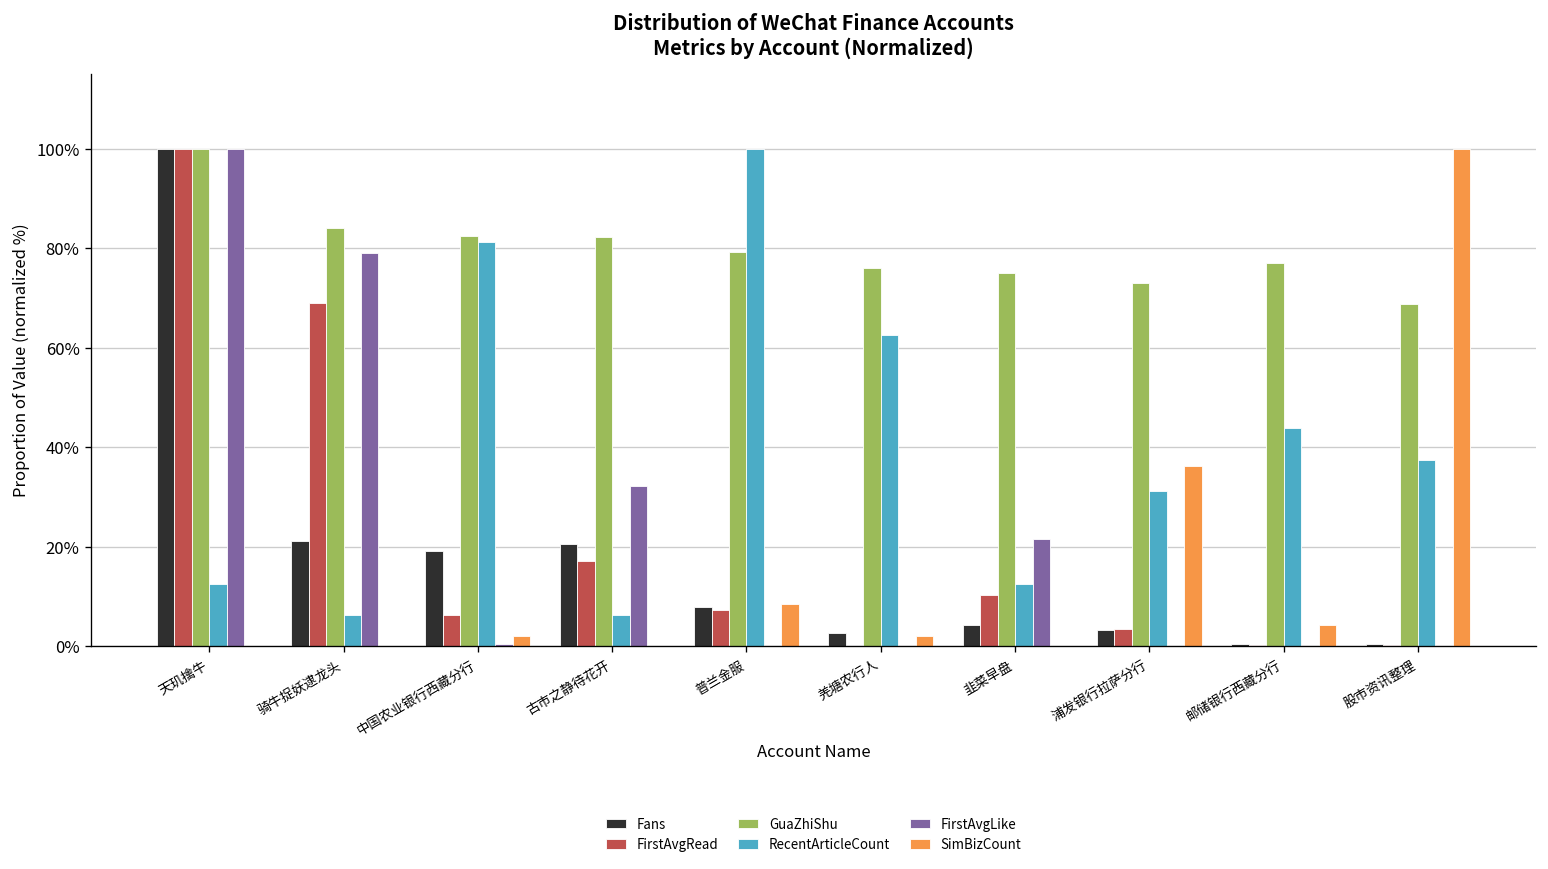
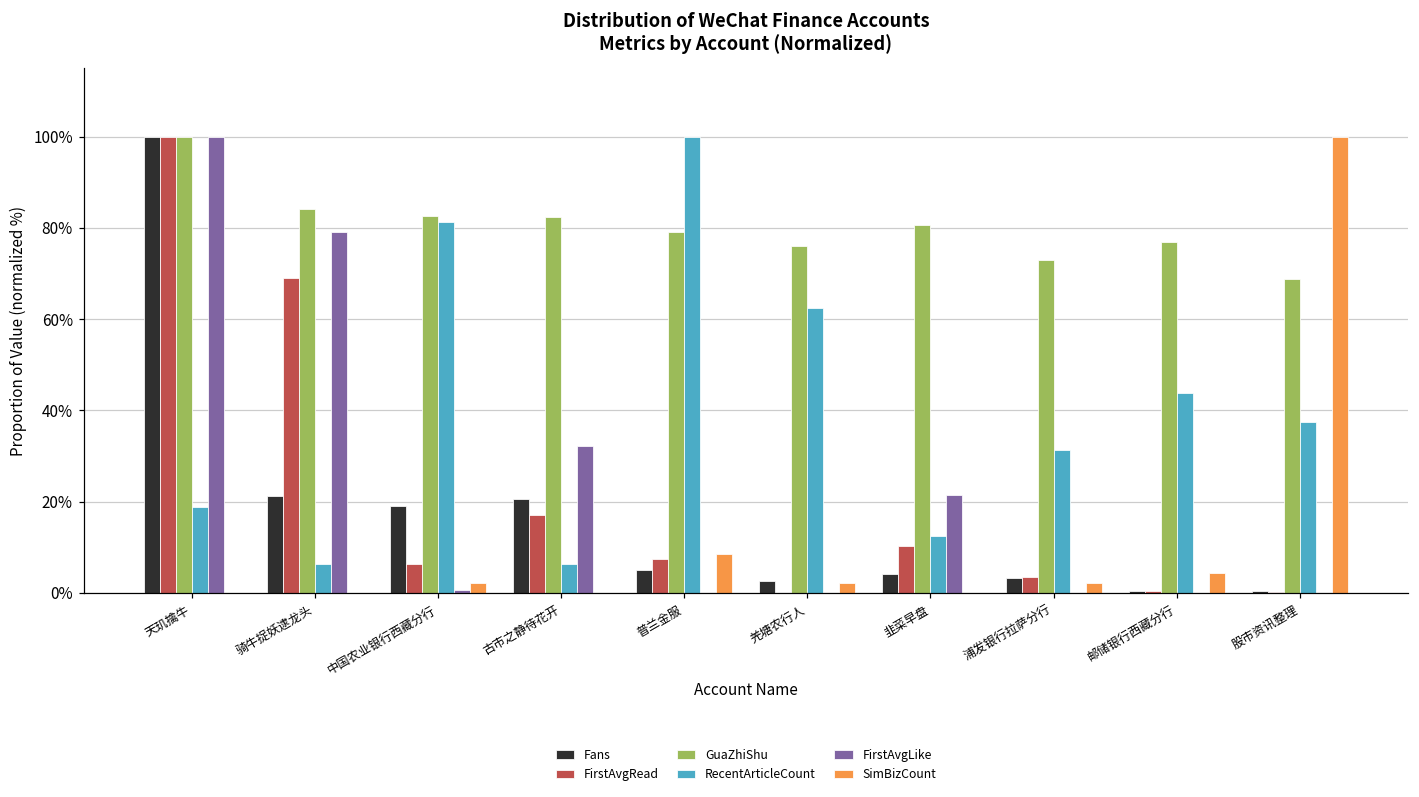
RecentArticleCount, 天玑擒牛: 13% -> 19%
Fans, 普兰金服: 8% -> 5%
GuaZhiShu, 韭菜早盘: 75% -> 81%
SimBizCount, 浦发银行拉萨分行: 36% -> 2%
